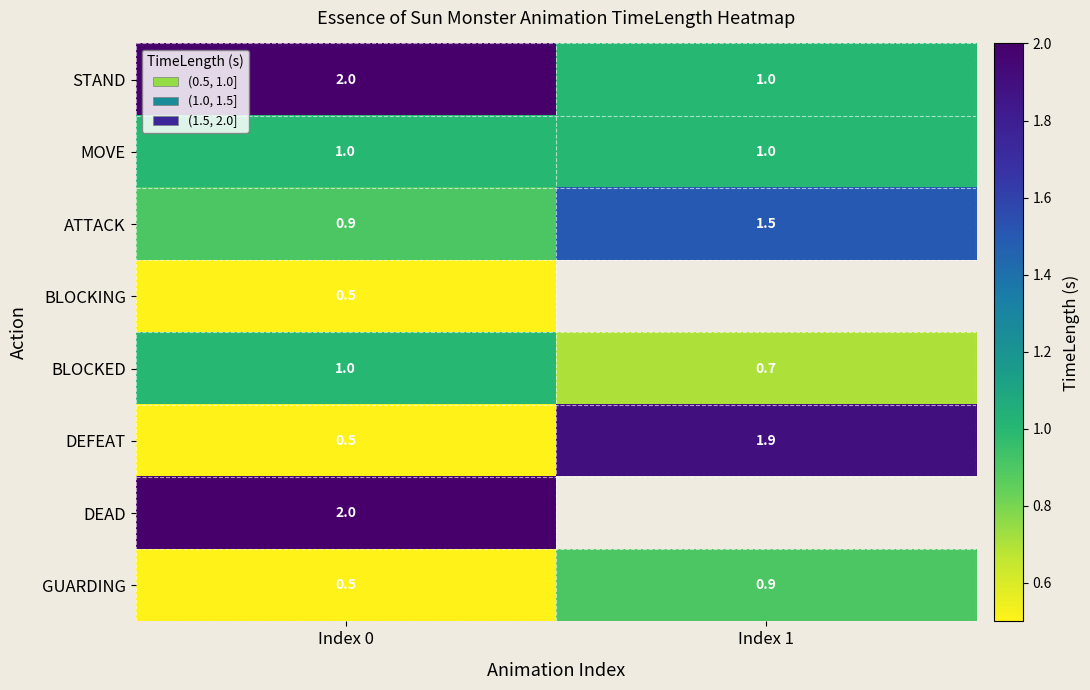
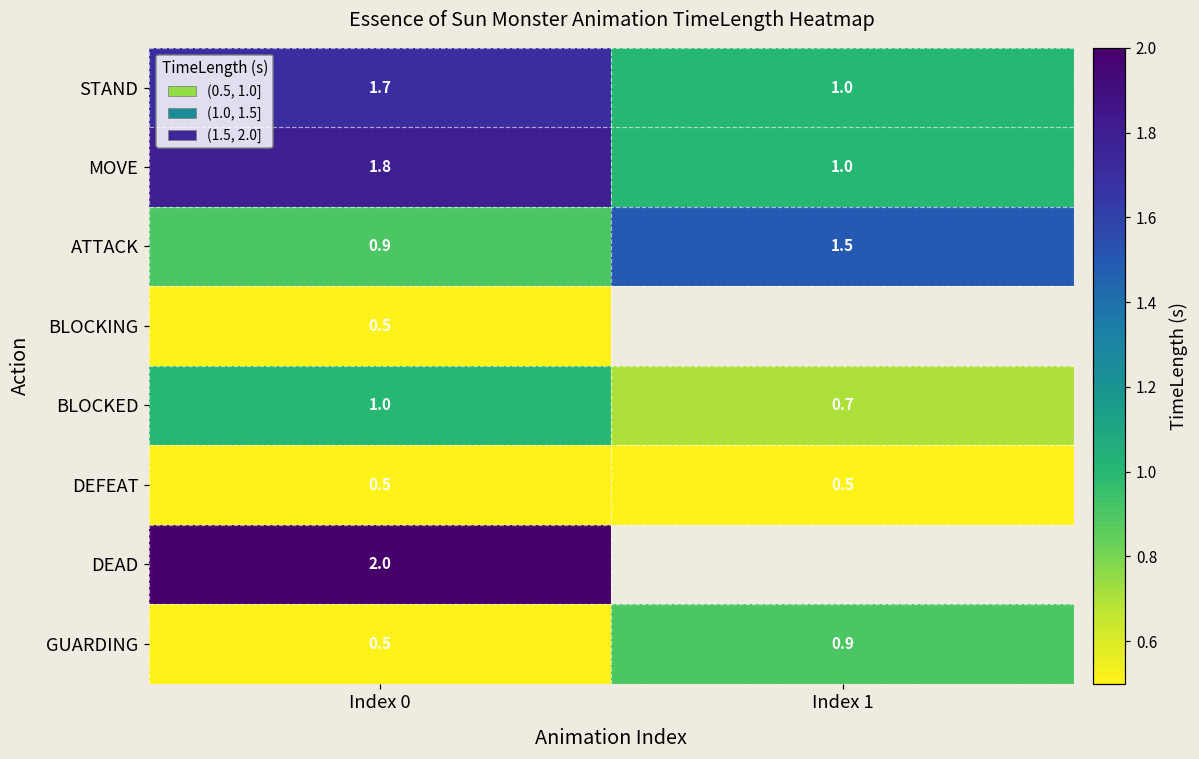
STAND, Index 0: 2.0 -> 1.7
MOVE, Index 0: 1.0 -> 1.8
DEFEAT, Index 1: 1.9 -> 0.5
